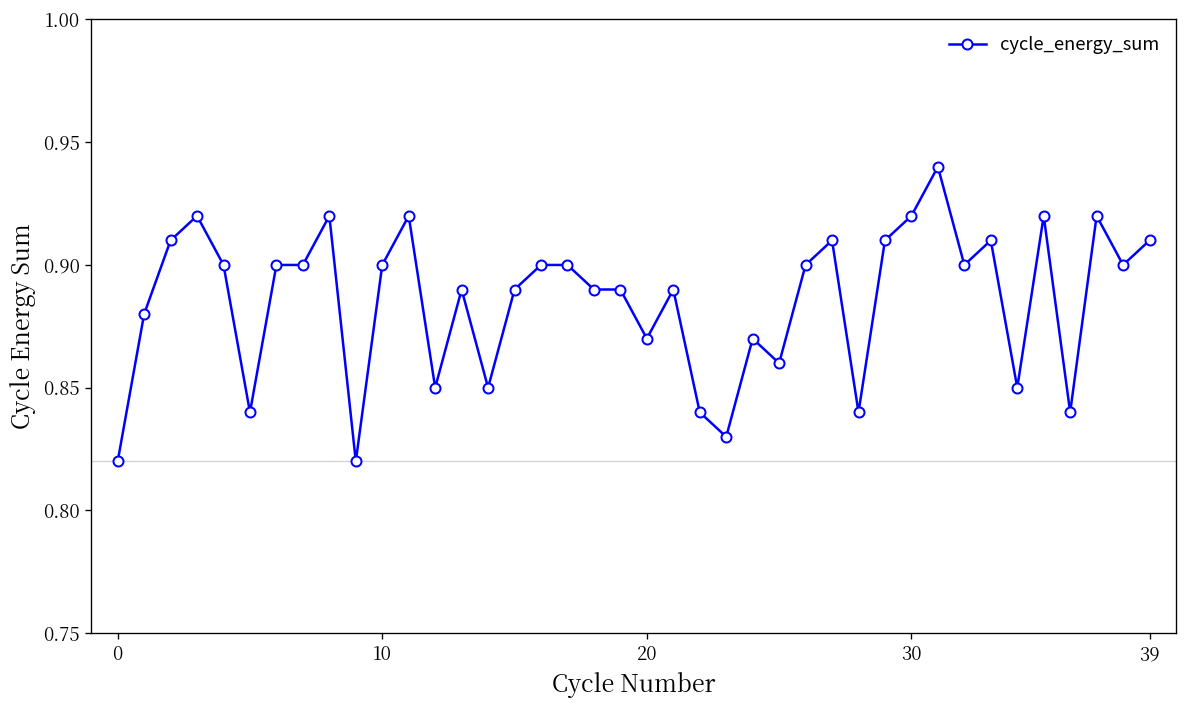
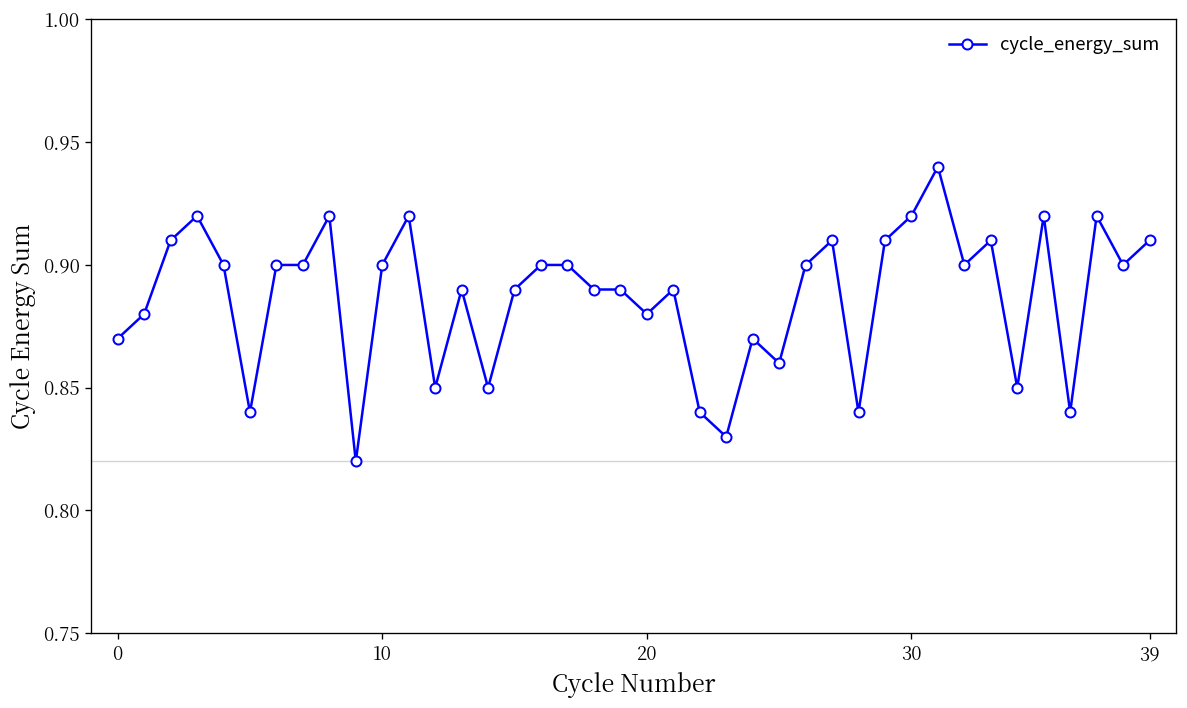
0: 0.82 -> 0.87
20: 0.87 -> 0.88
